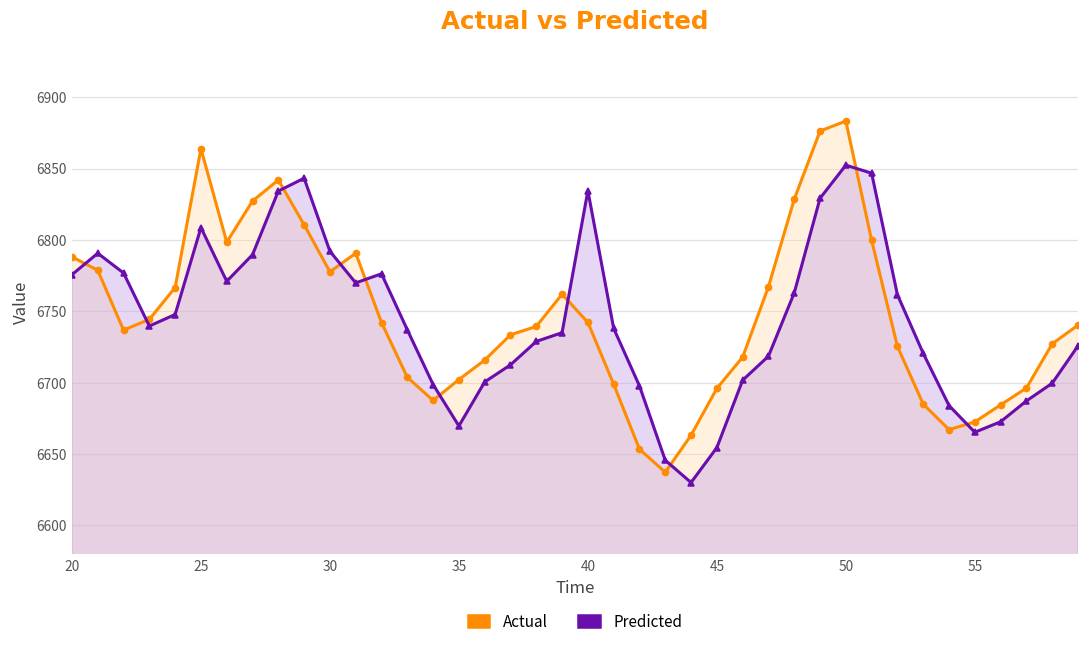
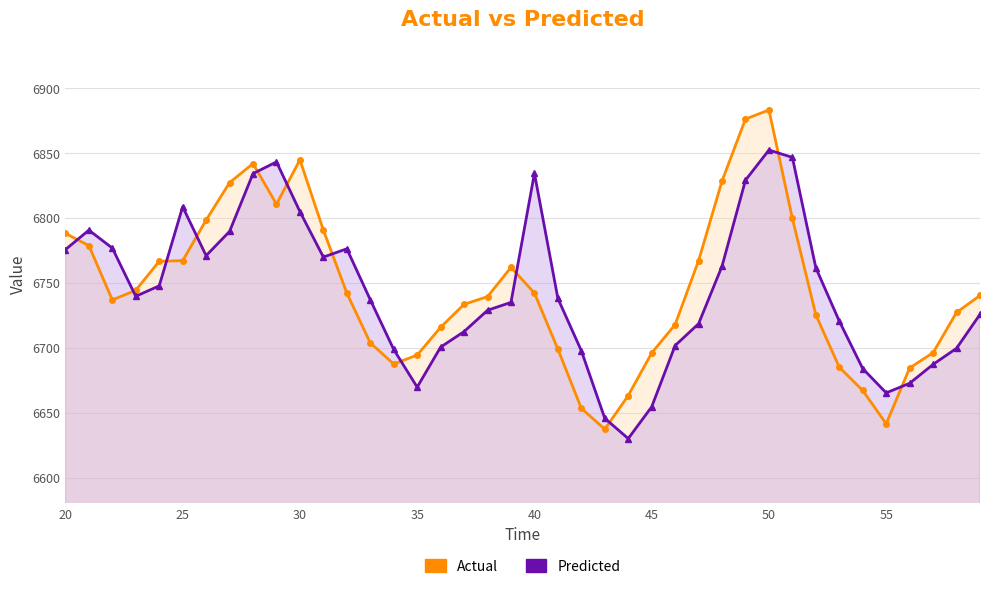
Actual, 25: 6864 -> 6767
Actual, 30: 6778 -> 6845
Predicted, 30: 6792 -> 6805
Actual, 35: 6702 -> 6694
Actual, 55: 6673 -> 6641
